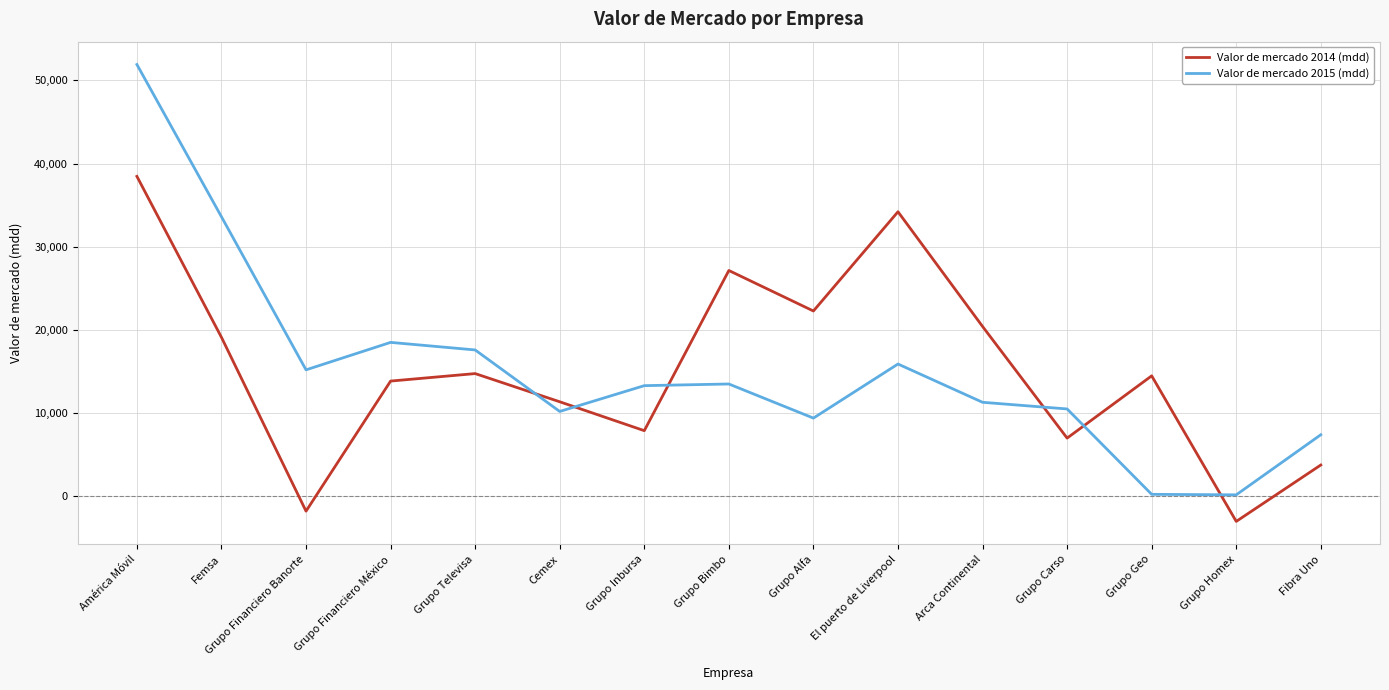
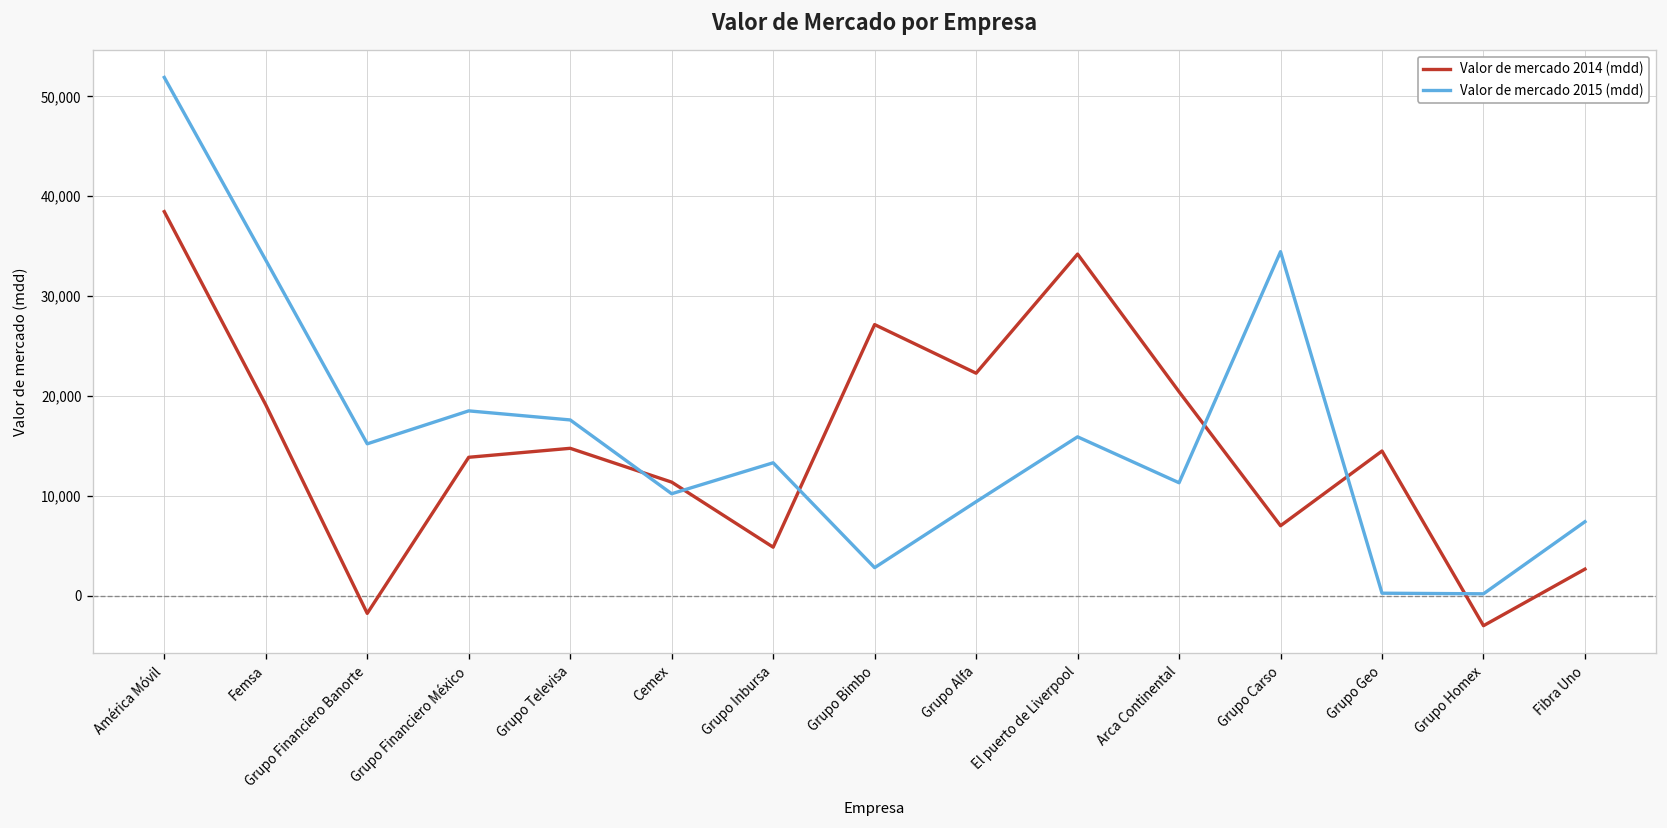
Valor de mercado 2014 (mdd), Grupo Inbursa: 8,000 -> 5,000
Valor de mercado 2015 (mdd), Grupo Bimbo: 14,000 -> 3,000
Valor de mercado 2015 (mdd), Grupo Carso: 11,000 -> 34,000
Valor de mercado 2014 (mdd), Fibra Uno: 4,000 -> 3,000
